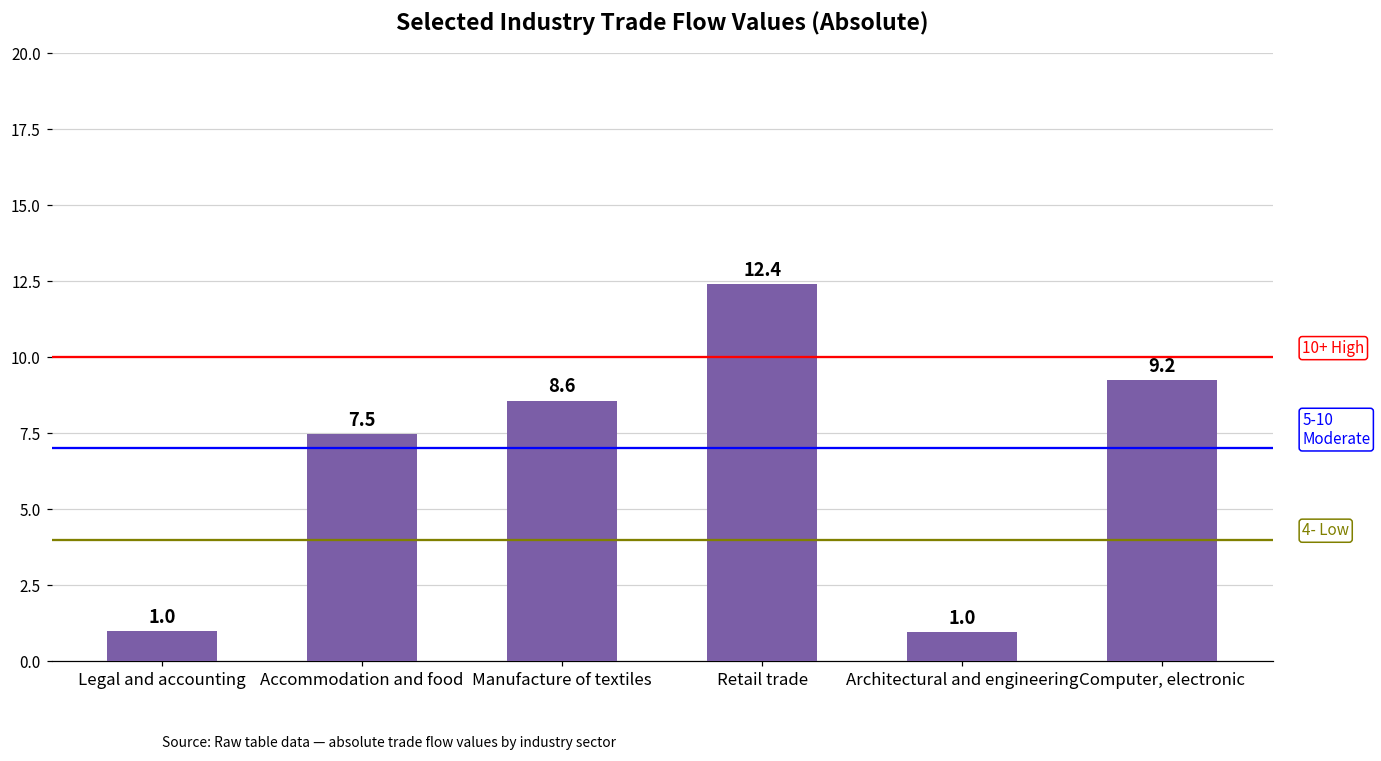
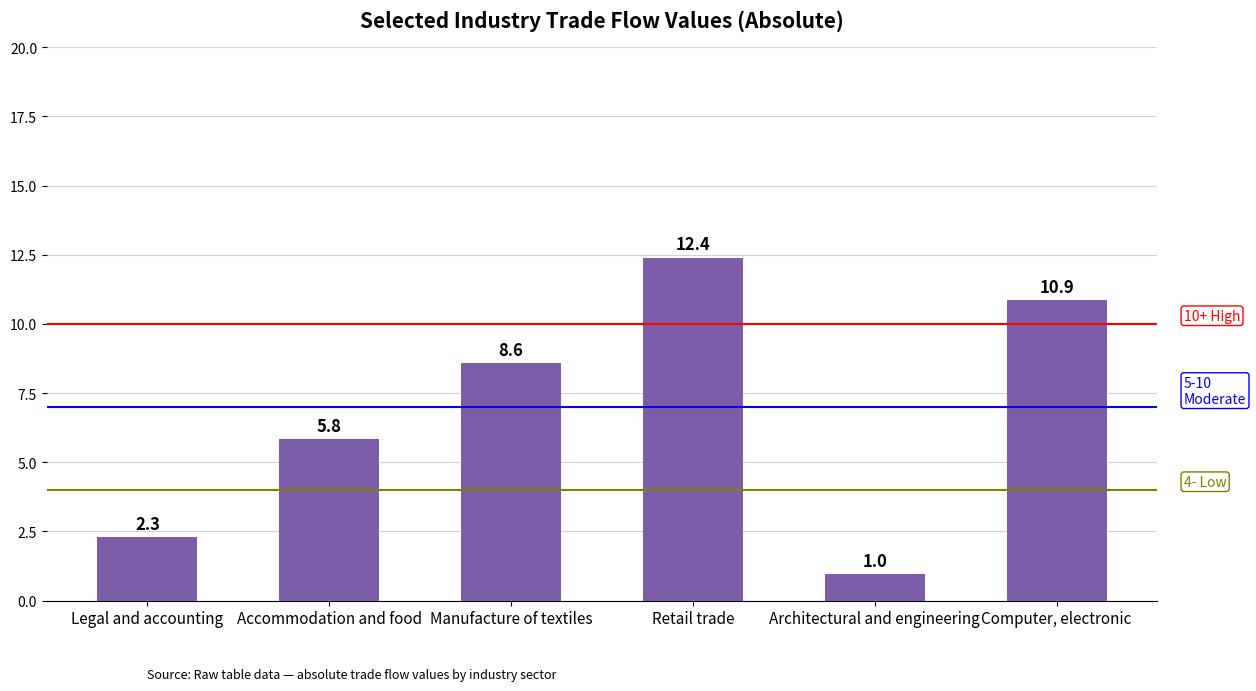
Legal and accounting: 1.0 -> 2.3
Accommodation and food: 7.5 -> 5.8
Computer, electronic: 9.2 -> 10.9
